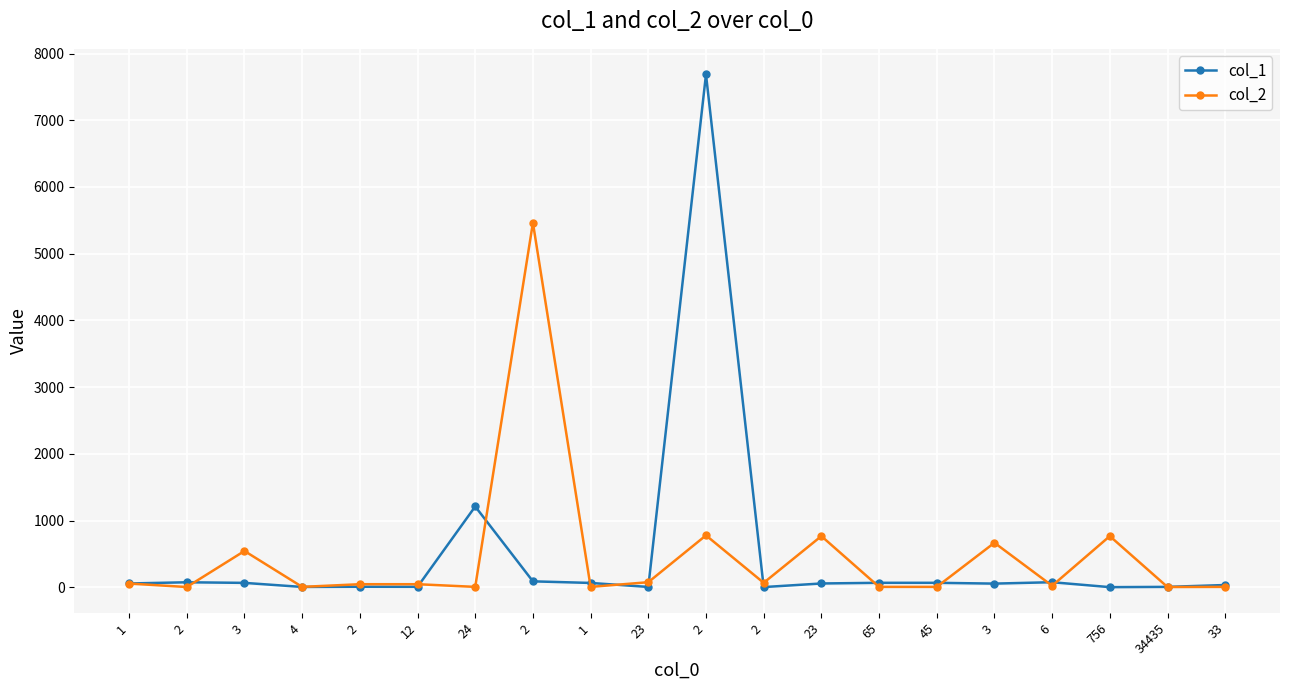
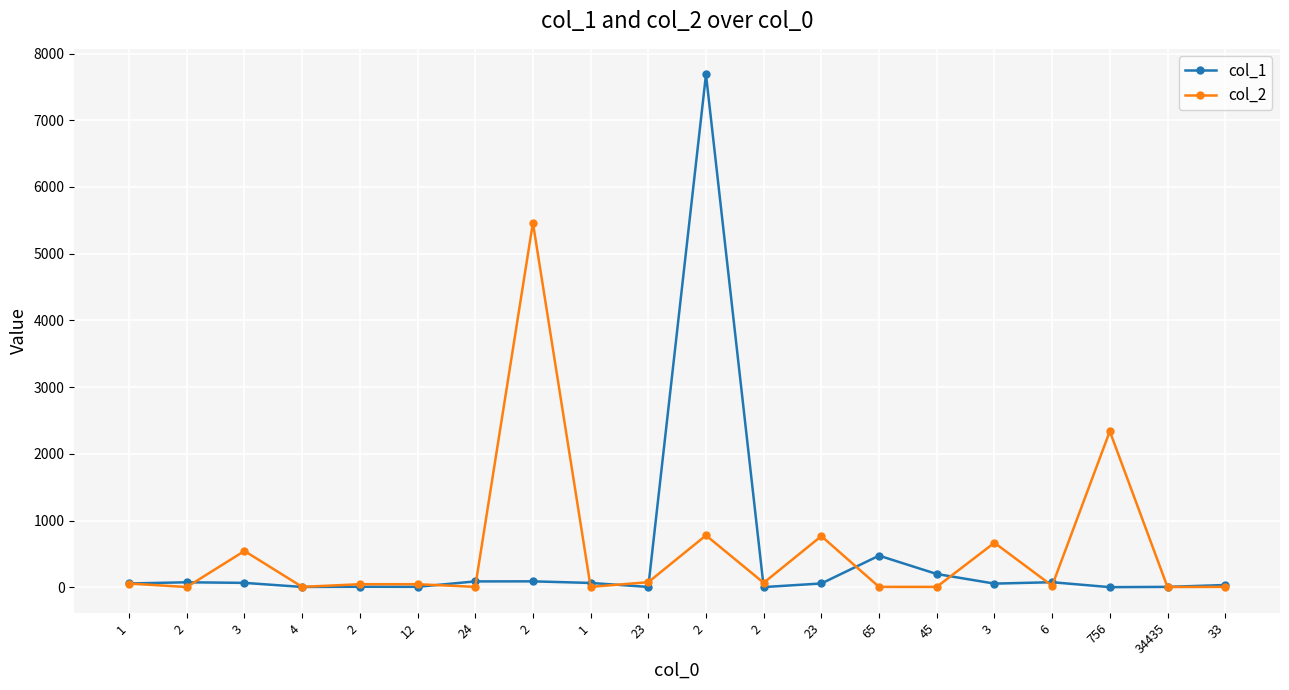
col_1, 24: 1200 -> 100
col_1, 65: 100 -> 500
col_1, 45: 100 -> 200
col_2, 756: 800 -> 2300
